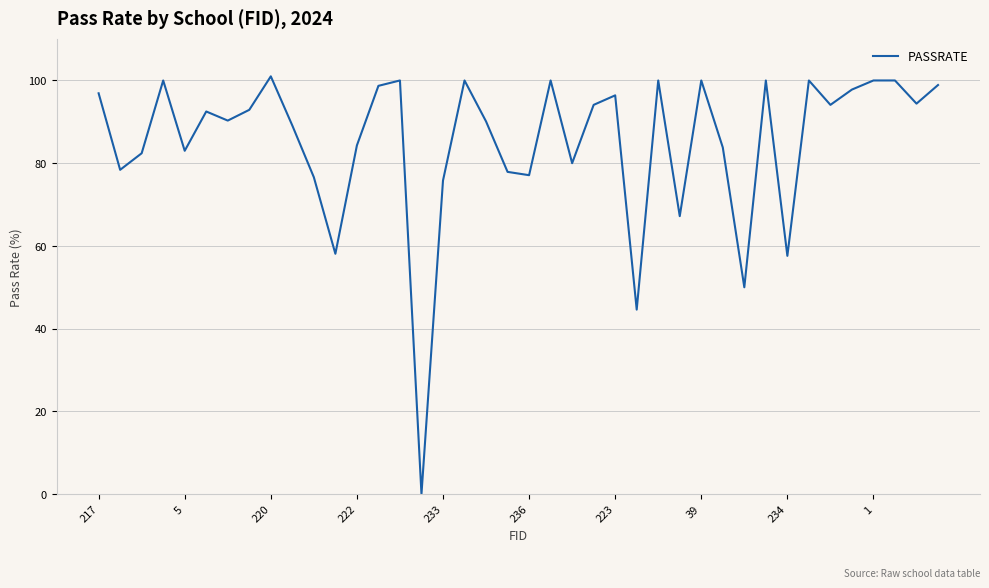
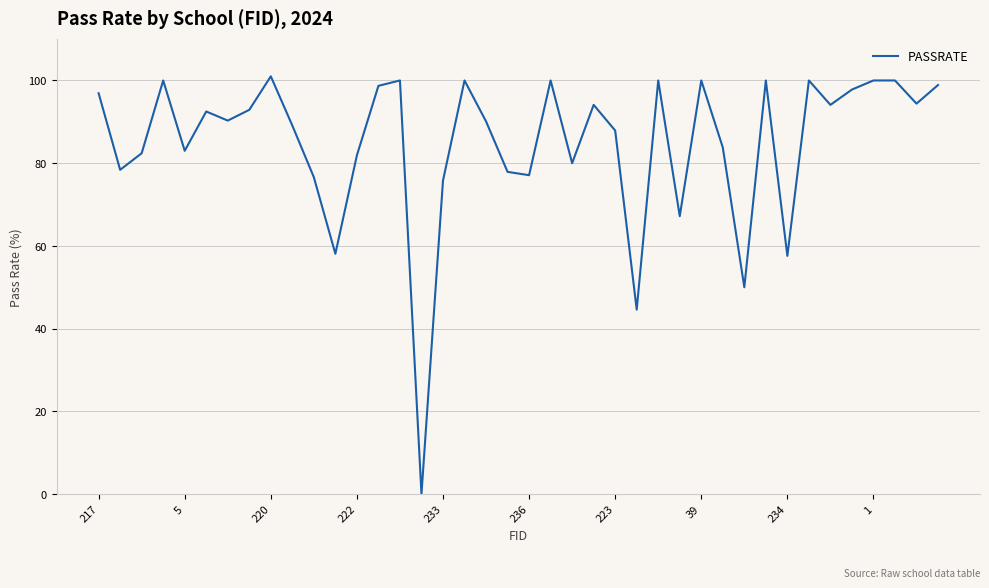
222: 84 -> 82
223: 96 -> 88
